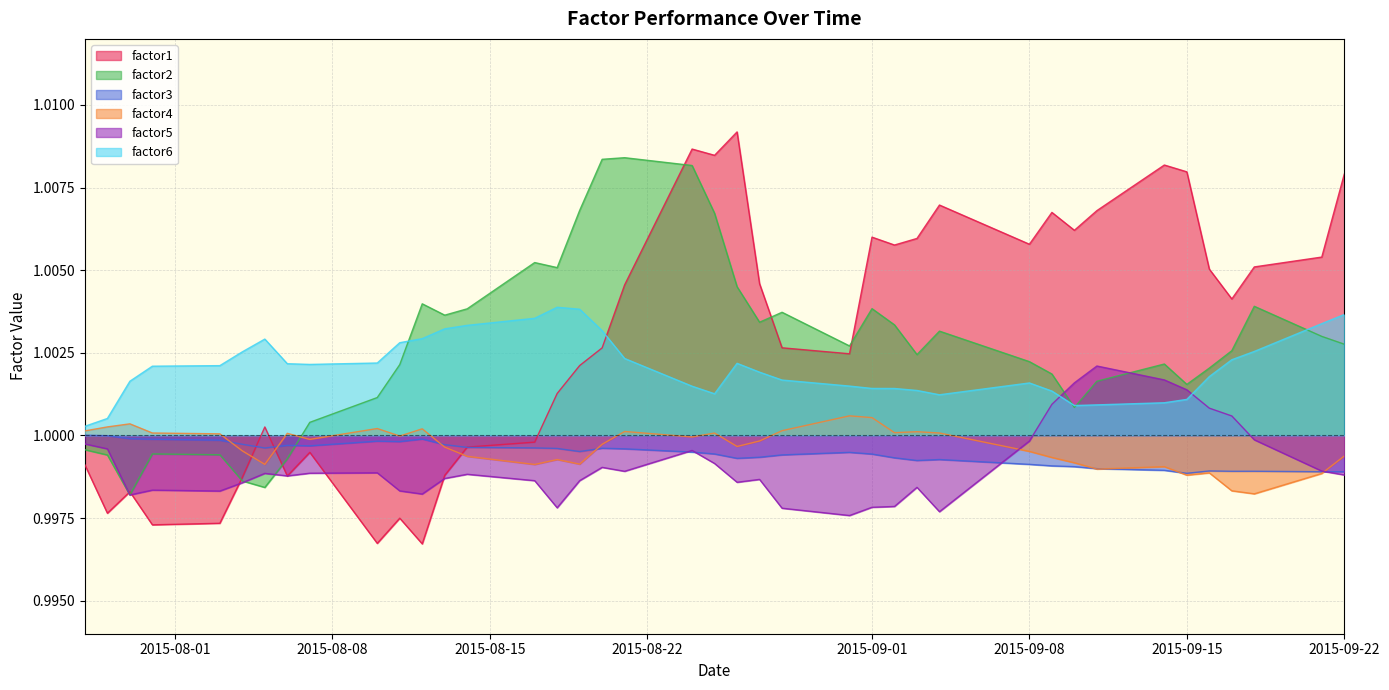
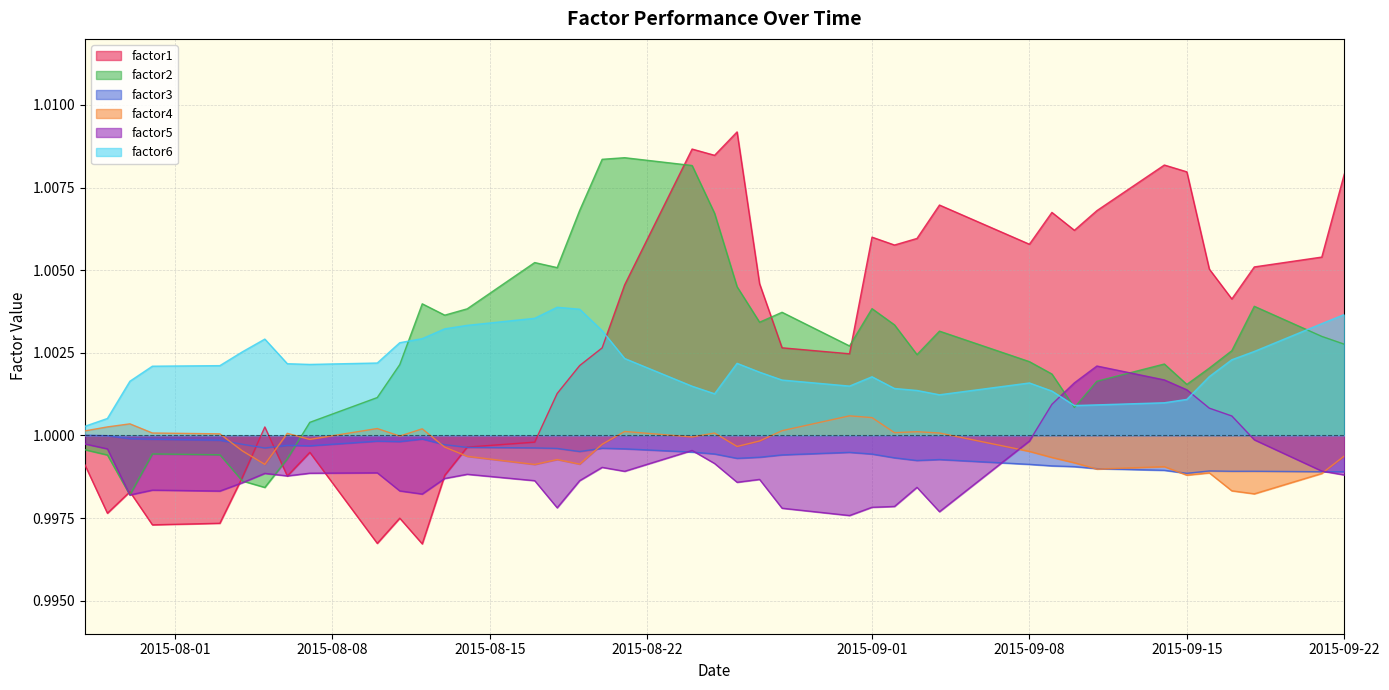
factor6, 2015-09-01: 1.0014 -> 1.0018
